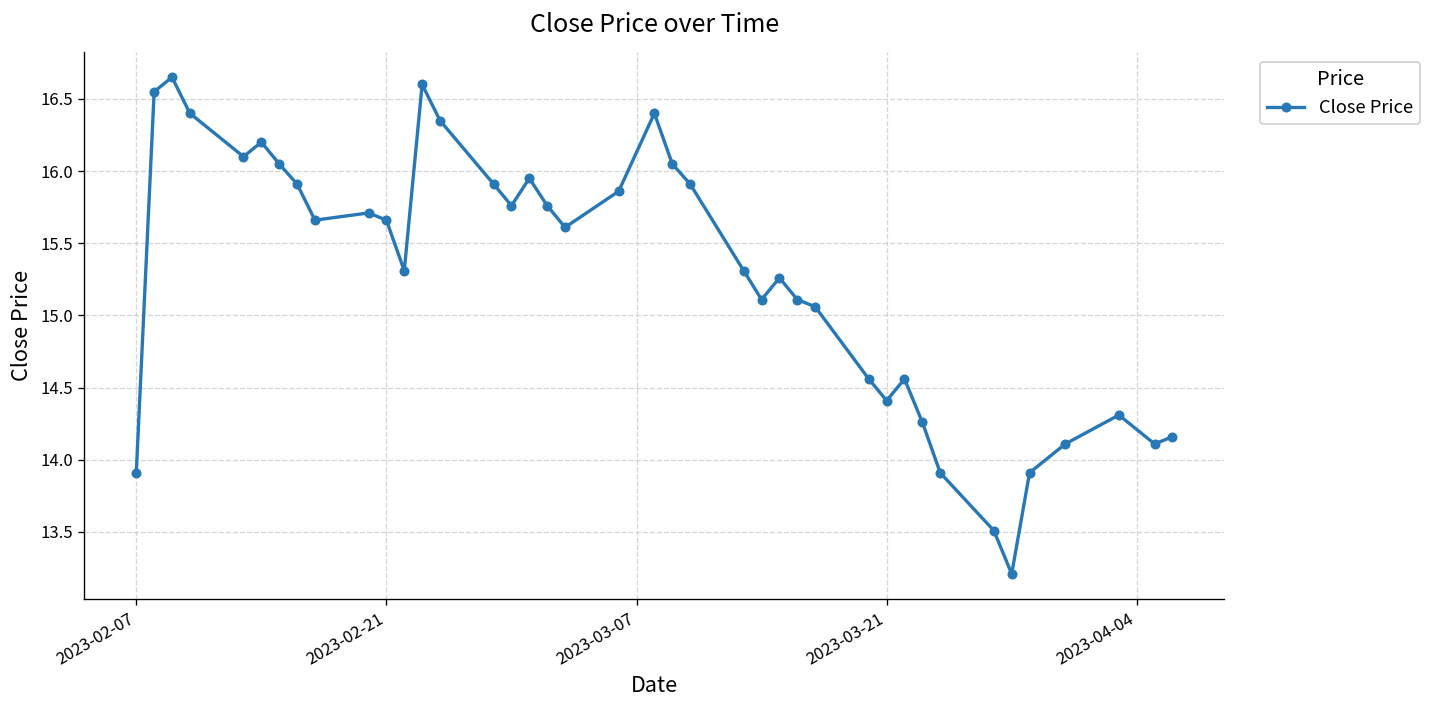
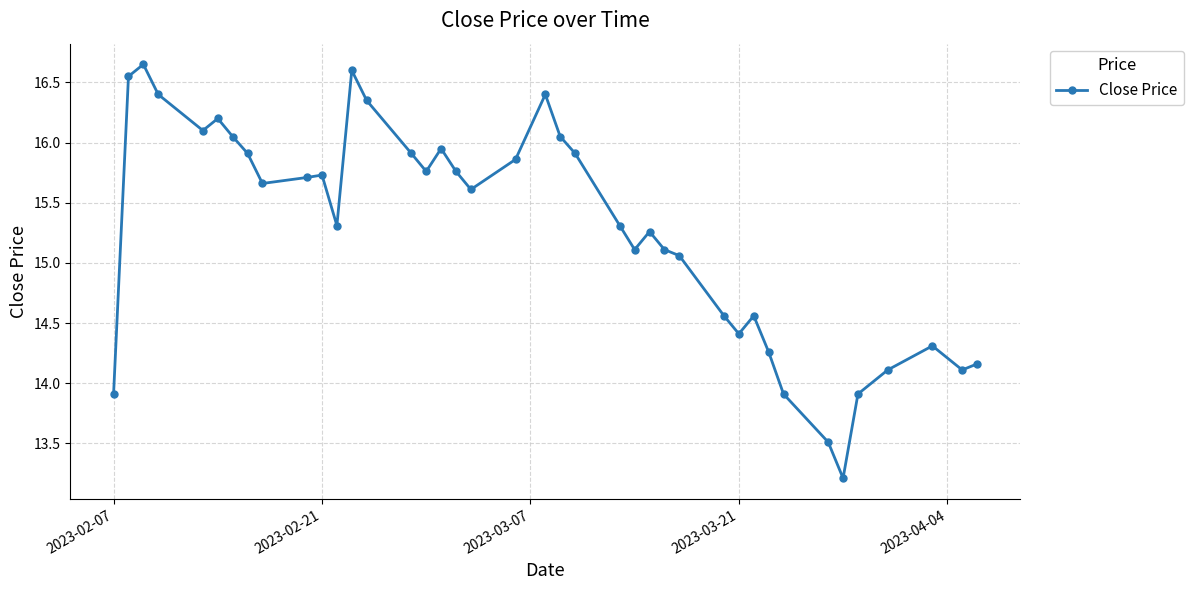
2023-02-21: 15.66 -> 15.73
